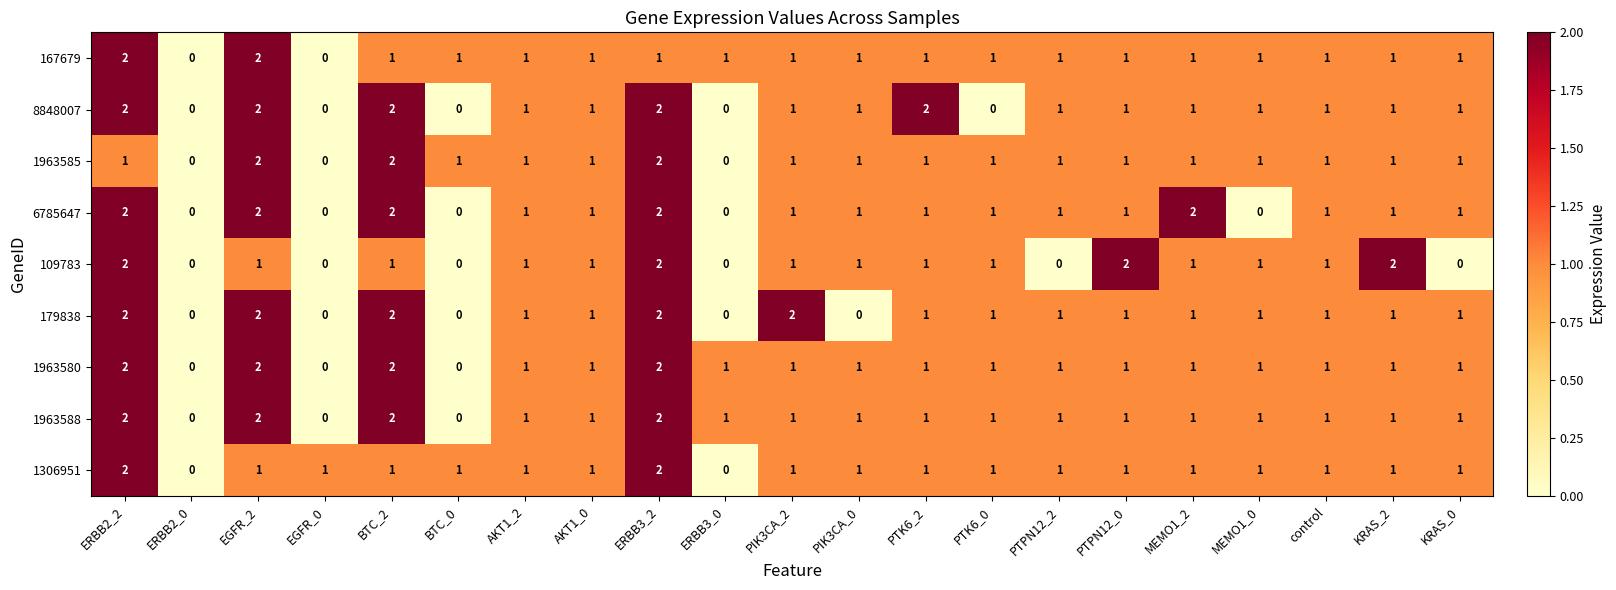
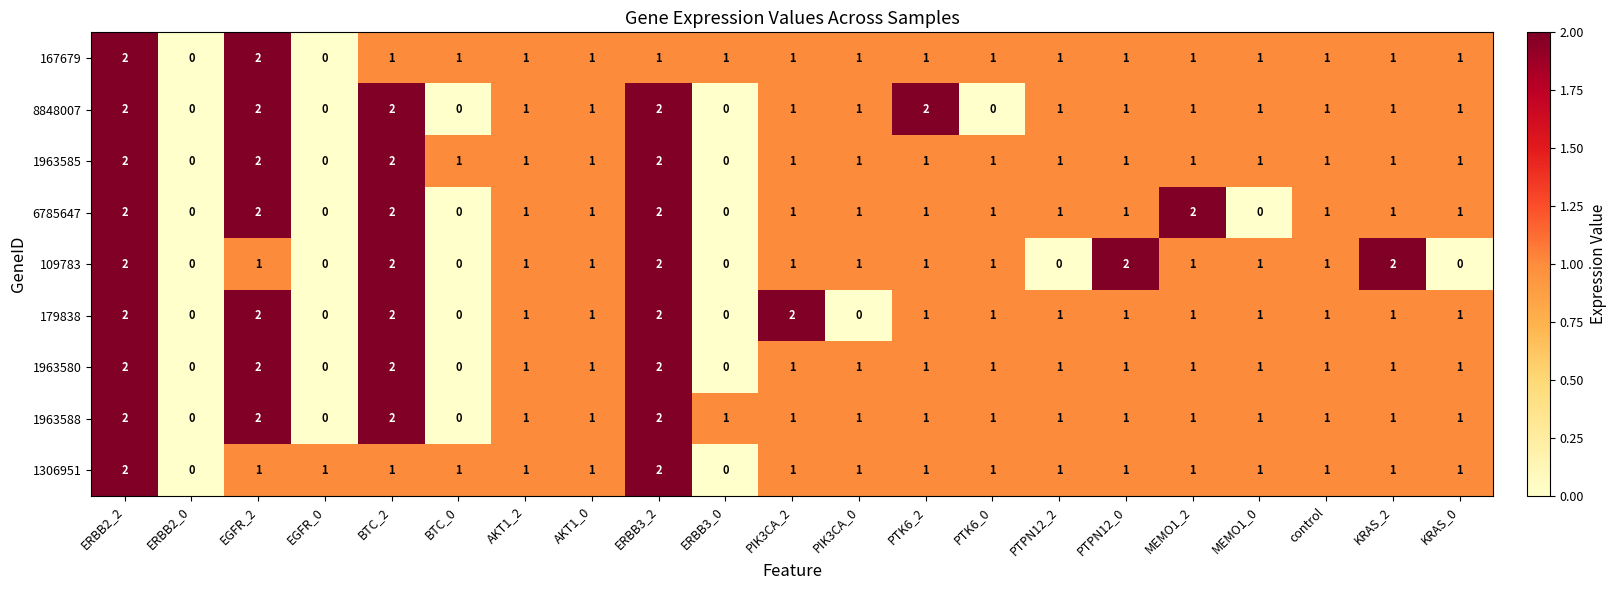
1963585, ERBB2_2: 1 -> 2
109783, BTC_2: 1 -> 2
1963580, ERBB3_0: 1 -> 0
